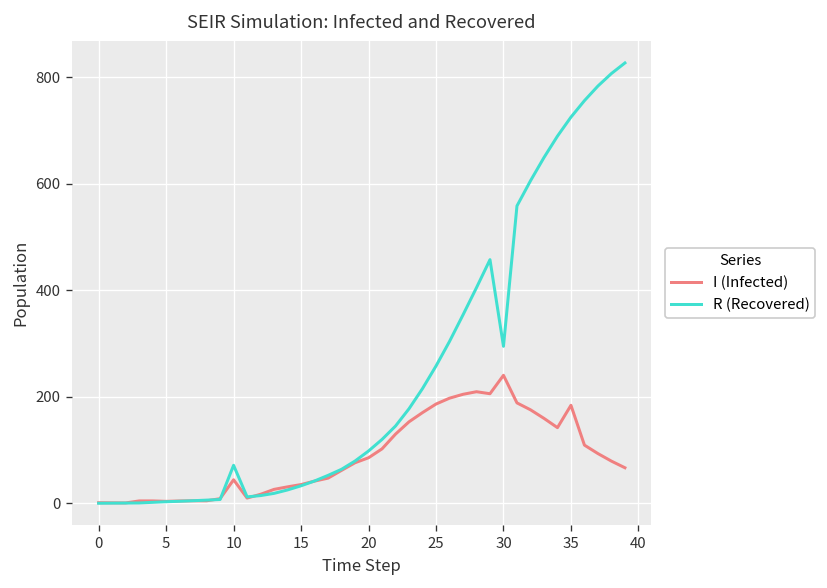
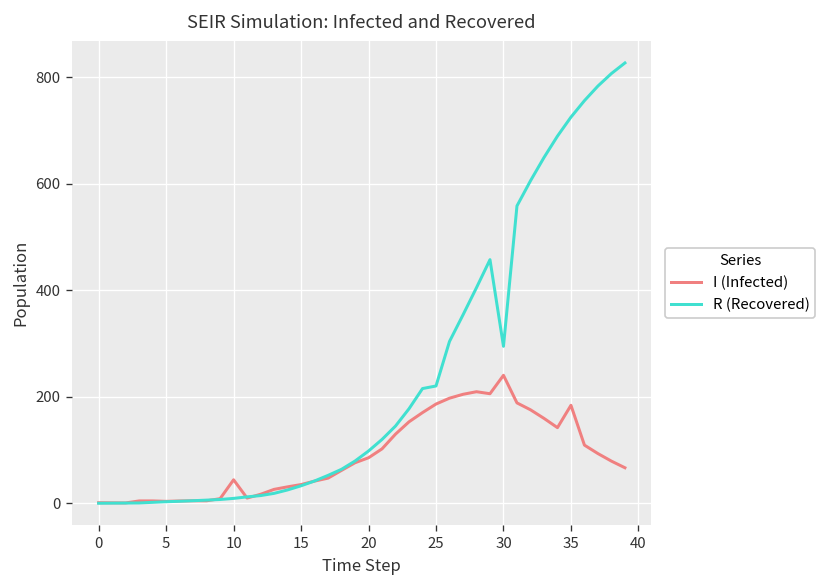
R (Recovered), 10: 70 -> 10
R (Recovered), 25: 260 -> 220
